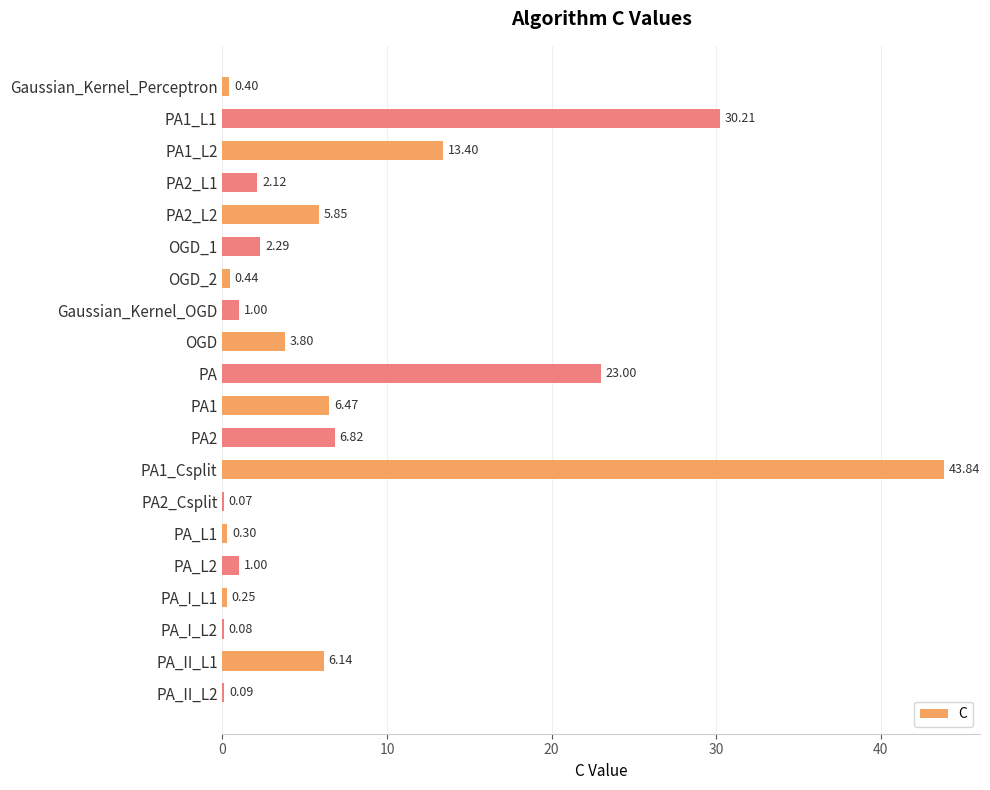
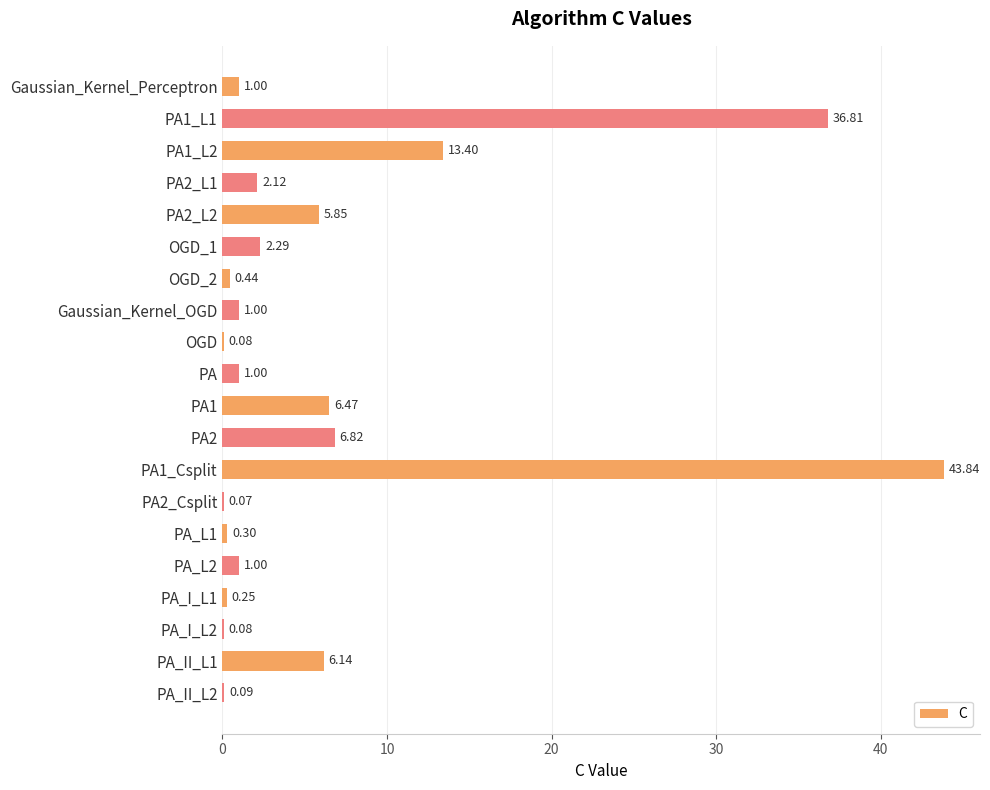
Gaussian_Kernel_Perceptron: 0.40 -> 1.00
PA1_L1: 30.21 -> 36.81
OGD: 3.80 -> 0.08
PA: 23.00 -> 1.00
